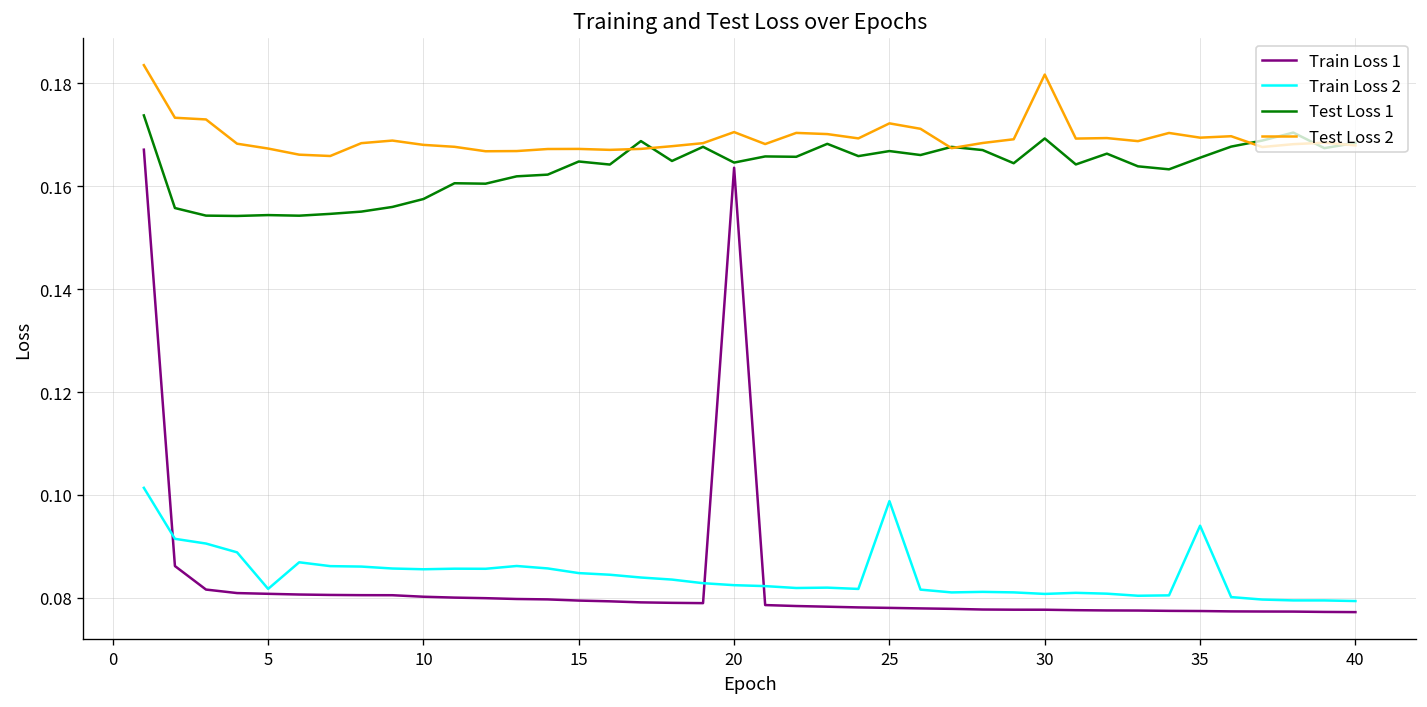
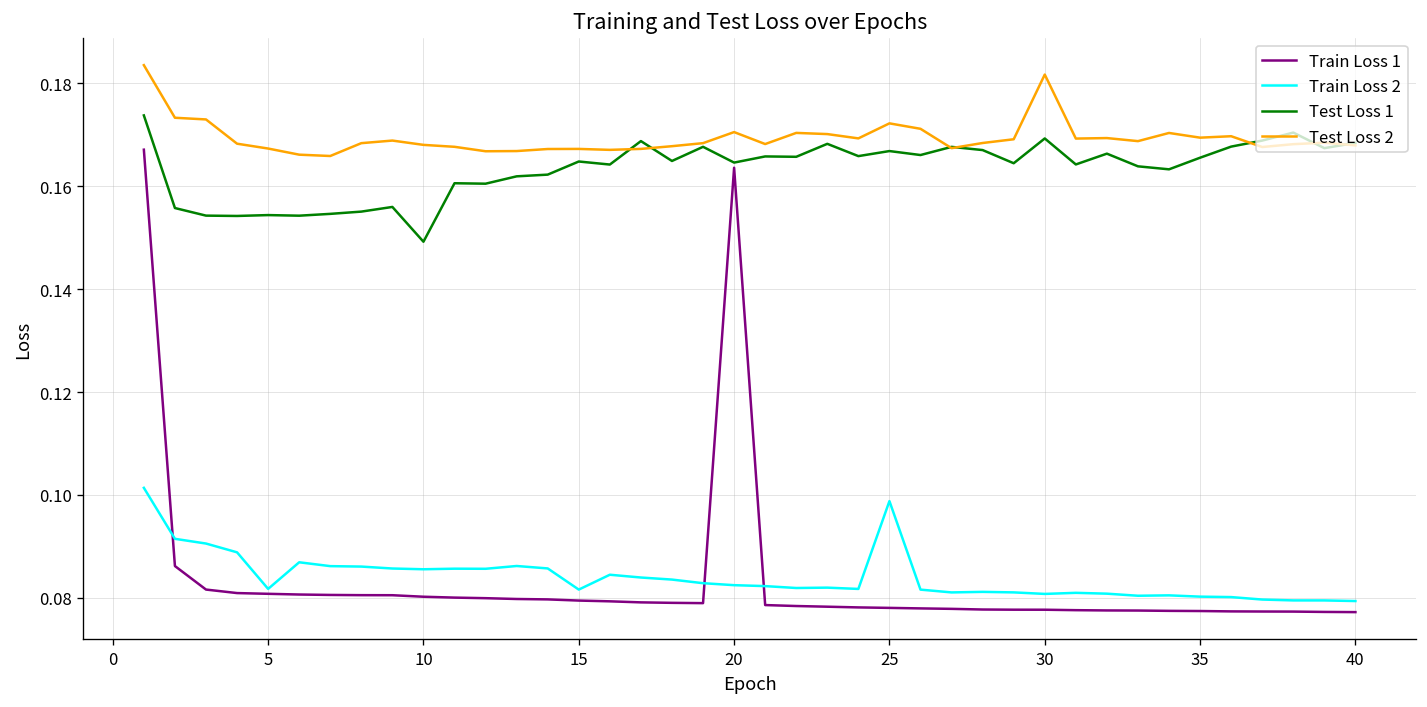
Test Loss 1, 10: 0.158 -> 0.149
Train Loss 2, 15: 0.085 -> 0.082
Train Loss 2, 35: 0.094 -> 0.080
